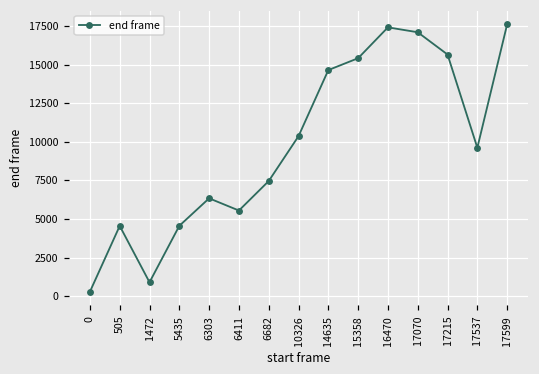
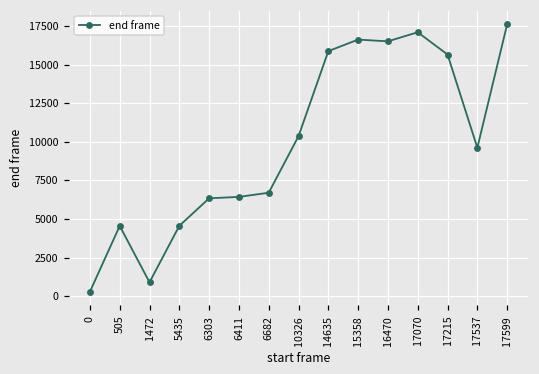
6411: 5500 -> 6400
6682: 7500 -> 6700
14635: 14700 -> 15900
15358: 15400 -> 16600
16470: 17400 -> 16500
